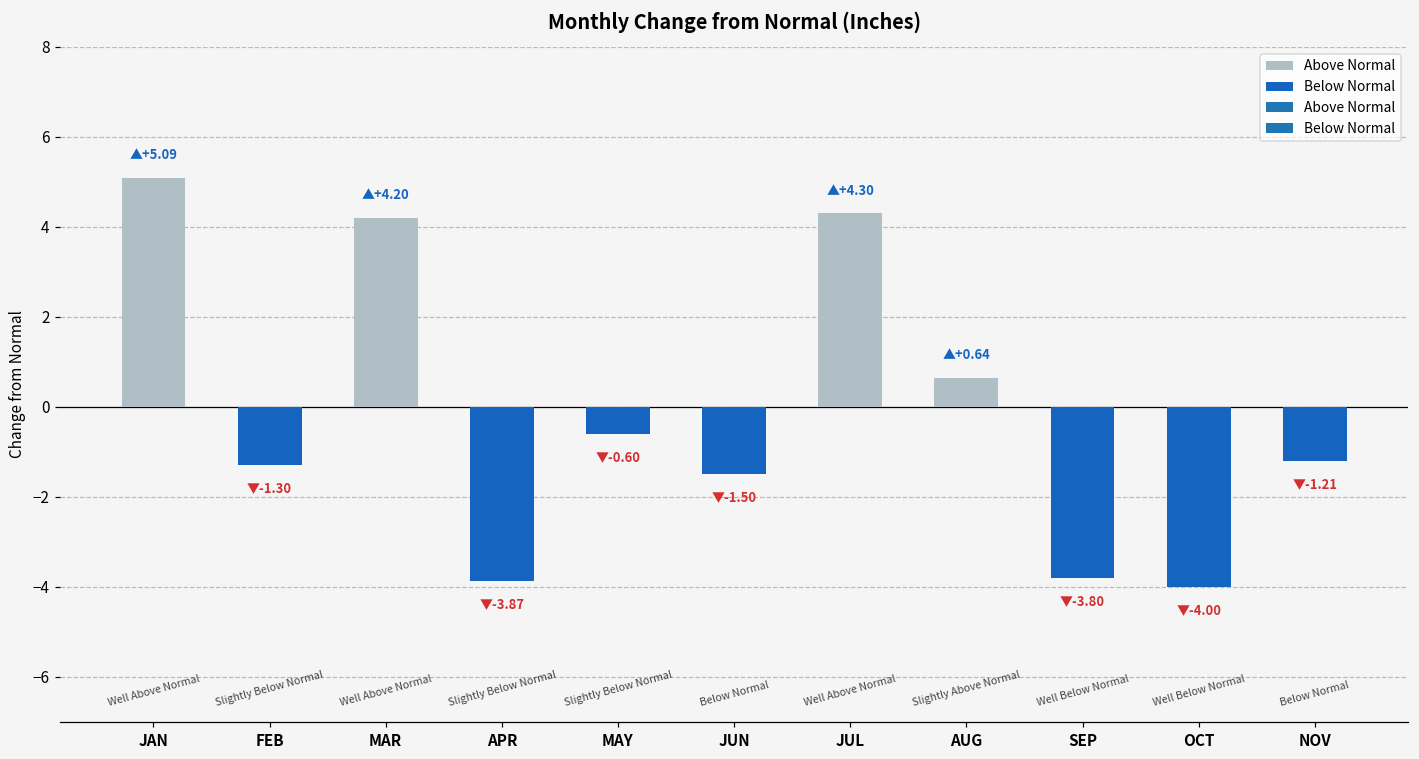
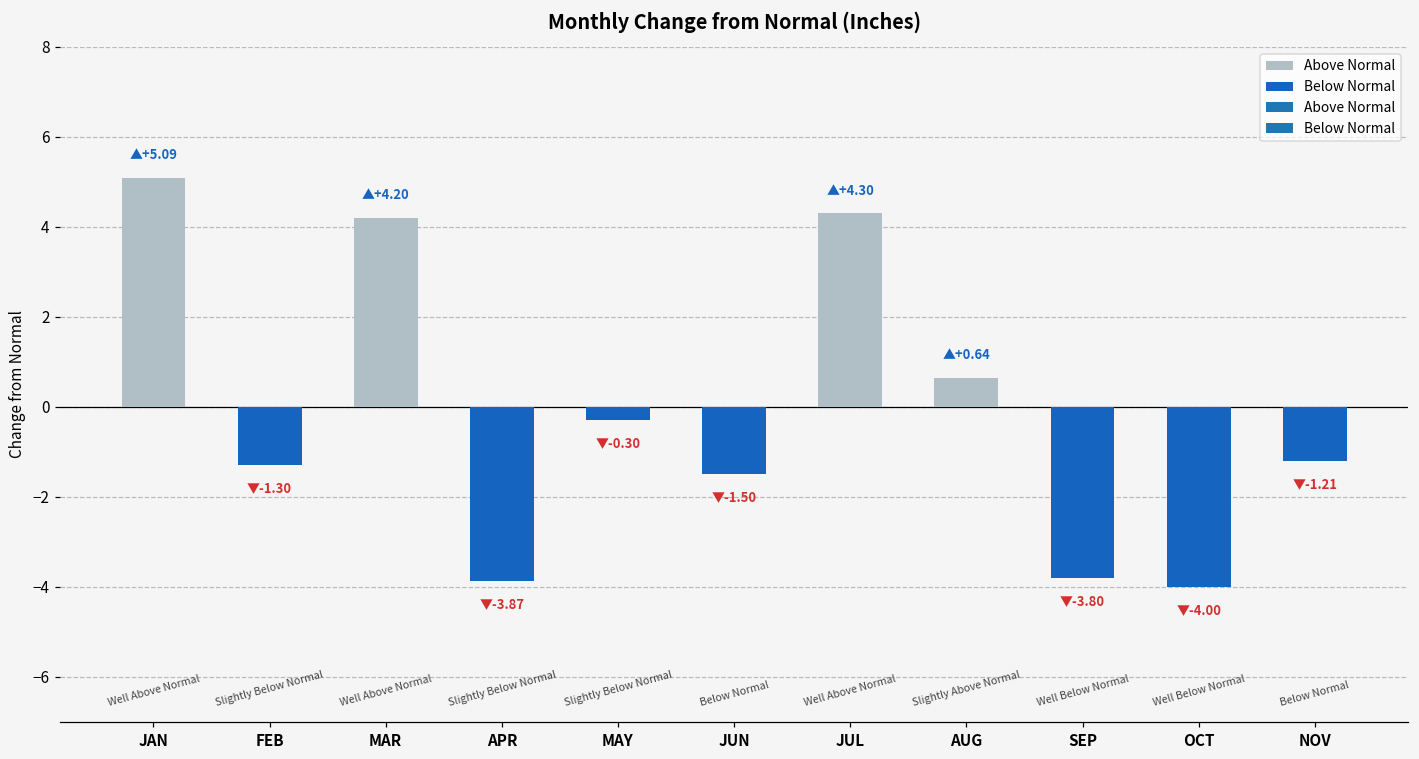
MAY: -0.60 -> -0.30
